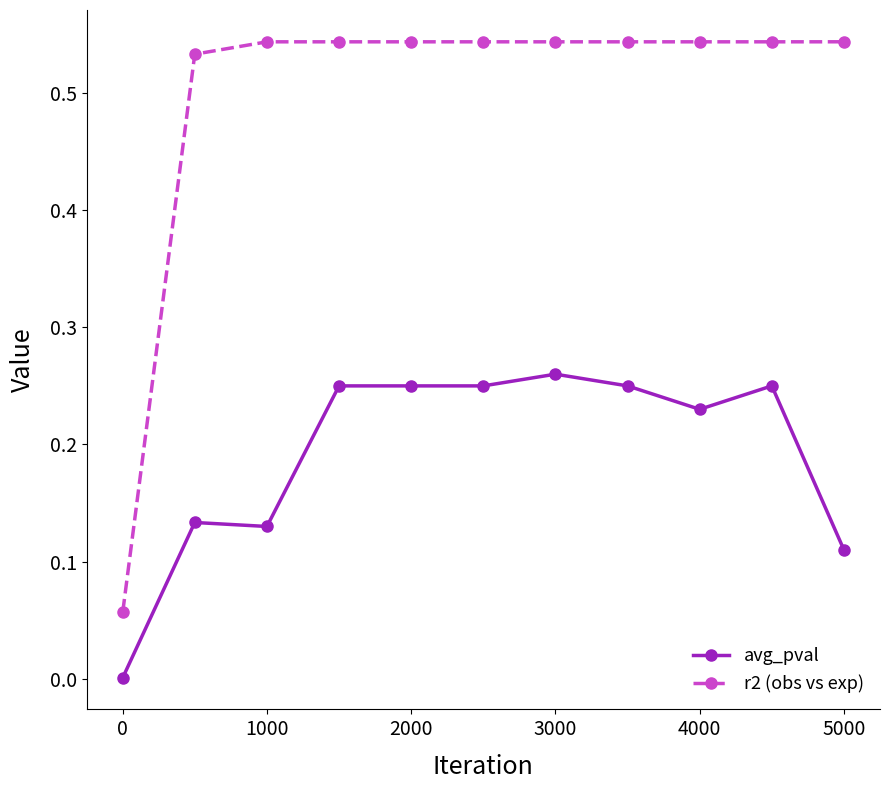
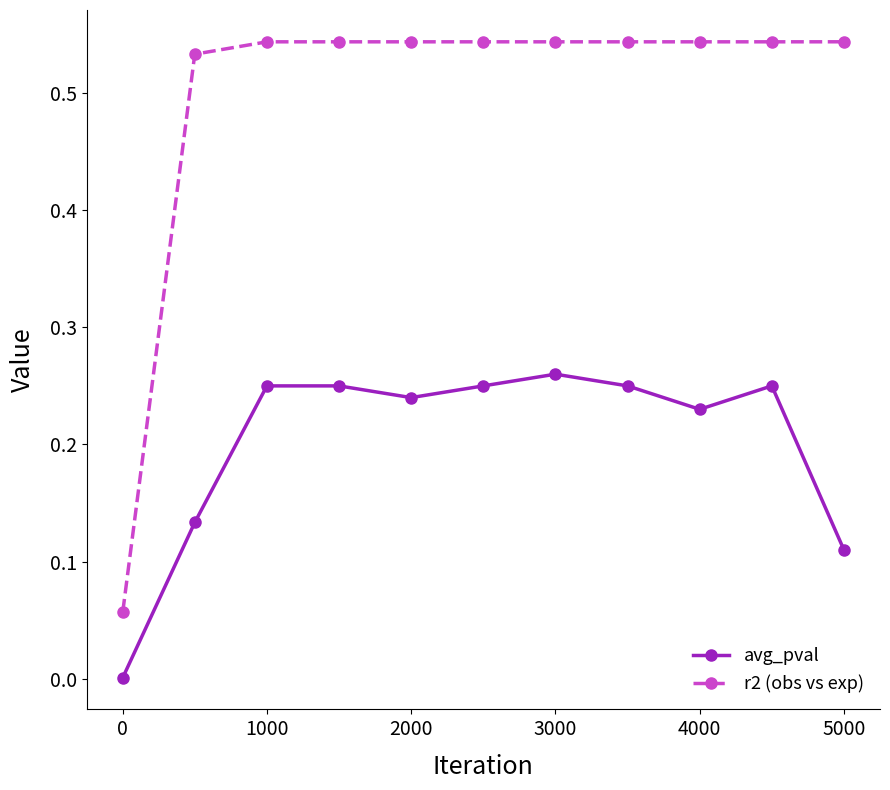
avg_pval, 1000: 0.13 -> 0.25
avg_pval, 2000: 0.25 -> 0.24
